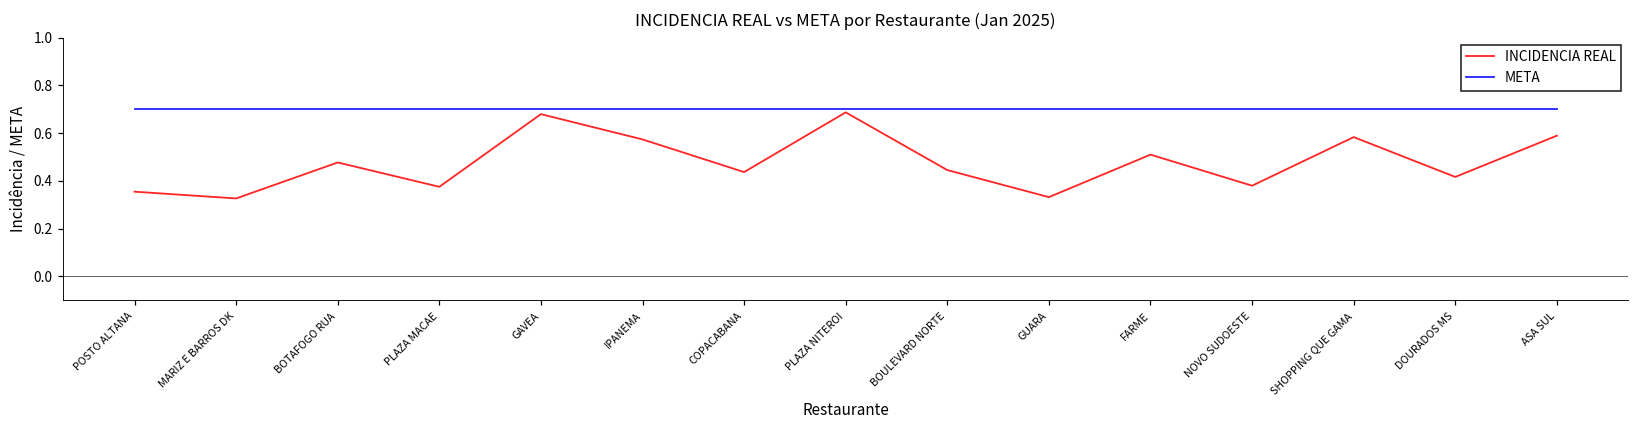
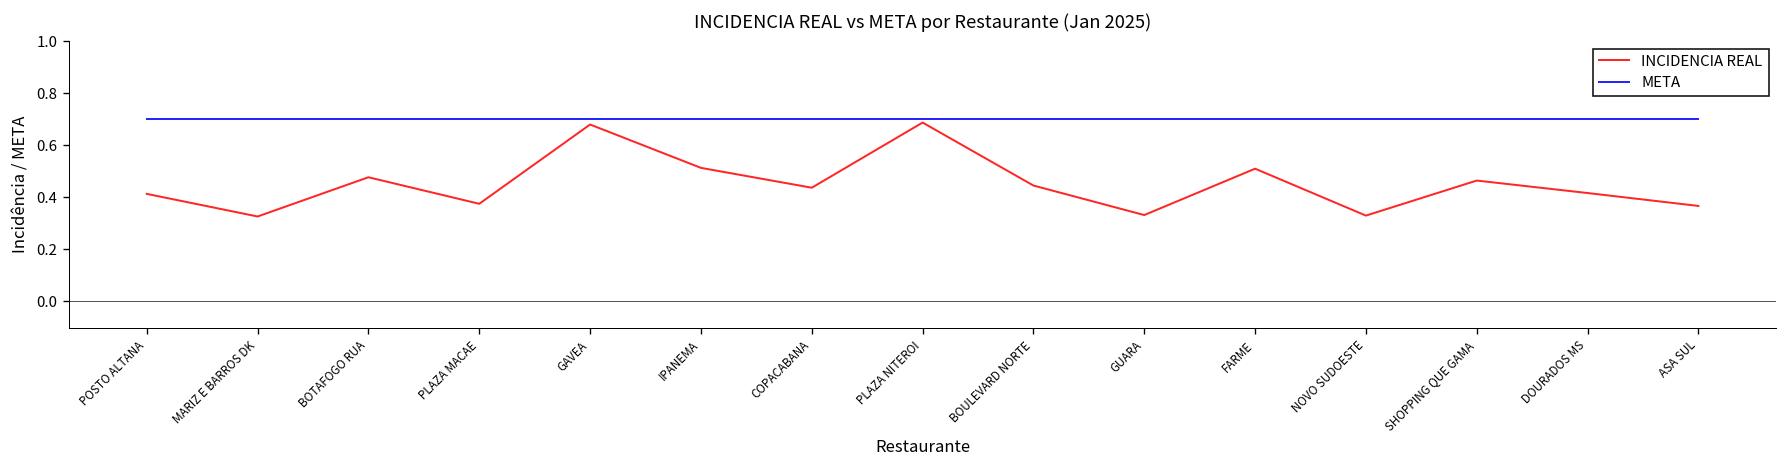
INCIDENCIA REAL, POSTO ALTANA: 0.35 -> 0.41
INCIDENCIA REAL, IPANEMA: 0.57 -> 0.51
INCIDENCIA REAL, NOVO SUDOESTE: 0.38 -> 0.33
INCIDENCIA REAL, SHOPPING QUE GAMA: 0.58 -> 0.46
INCIDENCIA REAL, ASA SUL: 0.59 -> 0.37
